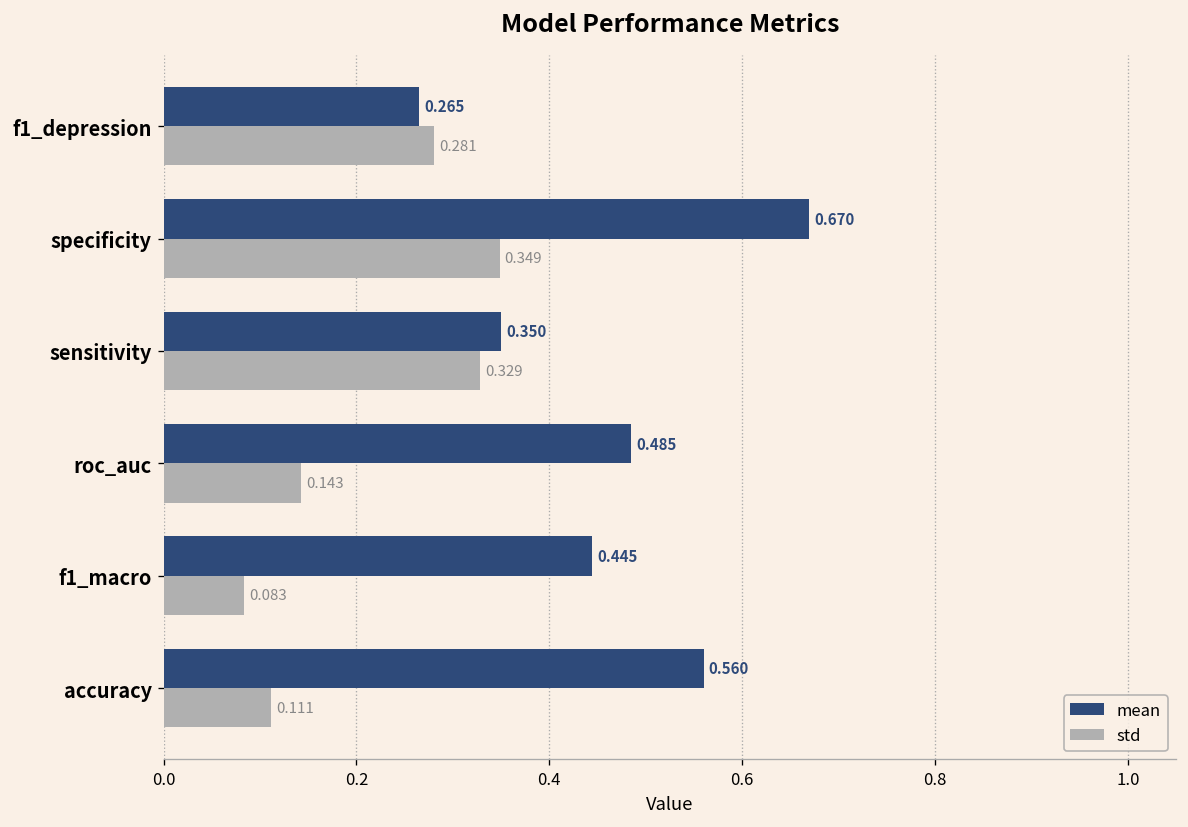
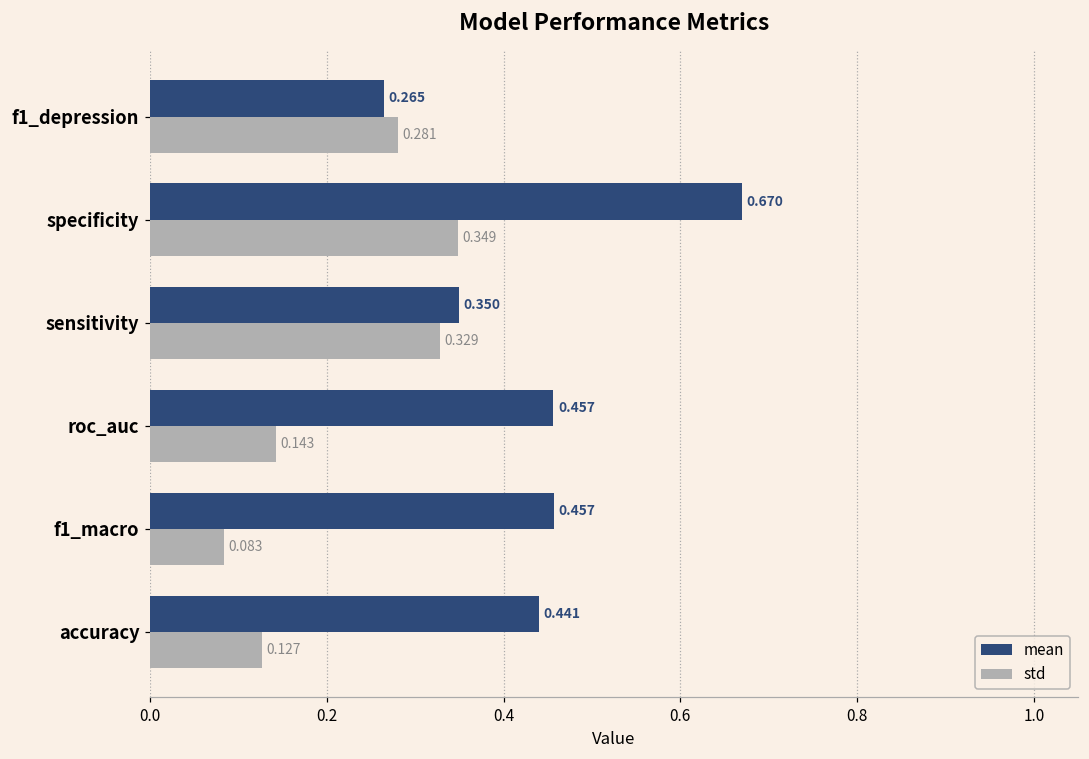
mean, roc_auc: 0.485 -> 0.457
mean, f1_macro: 0.445 -> 0.457
mean, accuracy: 0.560 -> 0.441
std, accuracy: 0.111 -> 0.127
